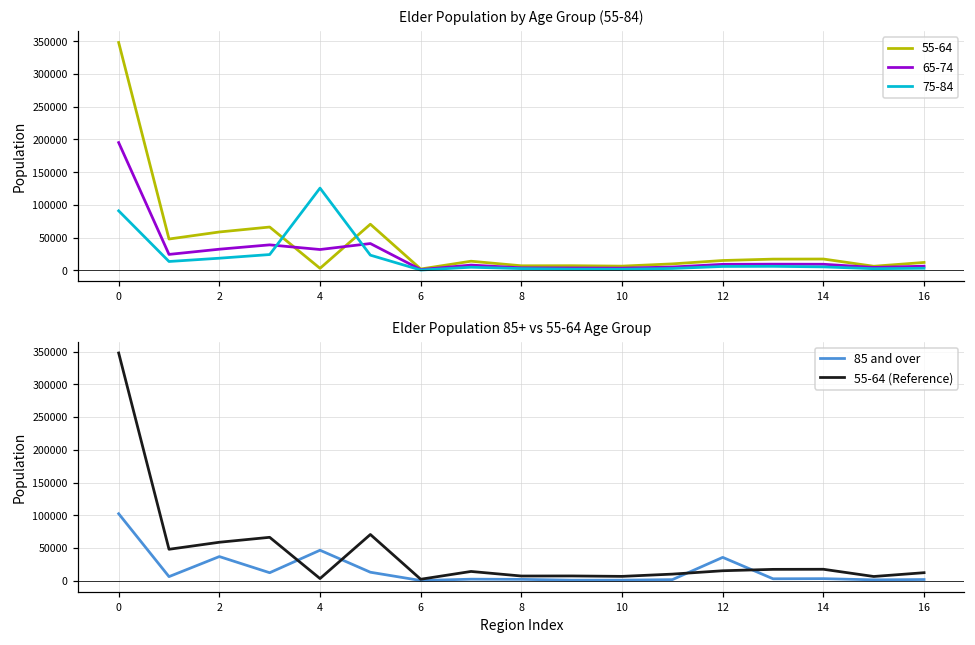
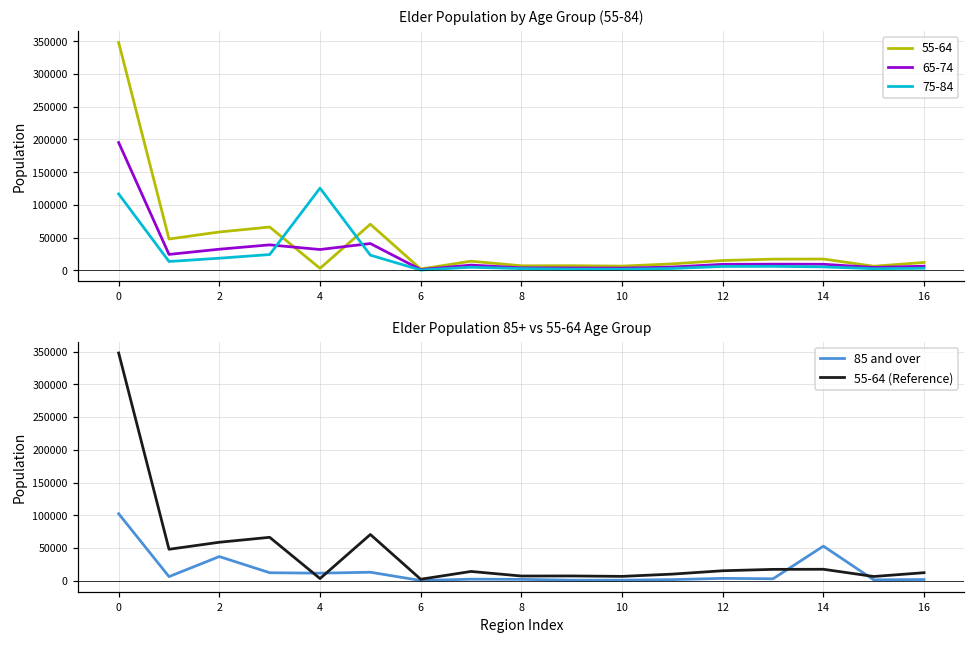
Elder Population by Age Group (55-84), 75-84, 0: 90000 -> 120000
Elder Population 85+ vs 55-64 Age Group, 85 and over, 4: 50000 -> 10000
Elder Population 85+ vs 55-64 Age Group, 85 and over, 12: 40000 -> 0
Elder Population 85+ vs 55-64 Age Group, 85 and over, 14: 0 -> 50000
